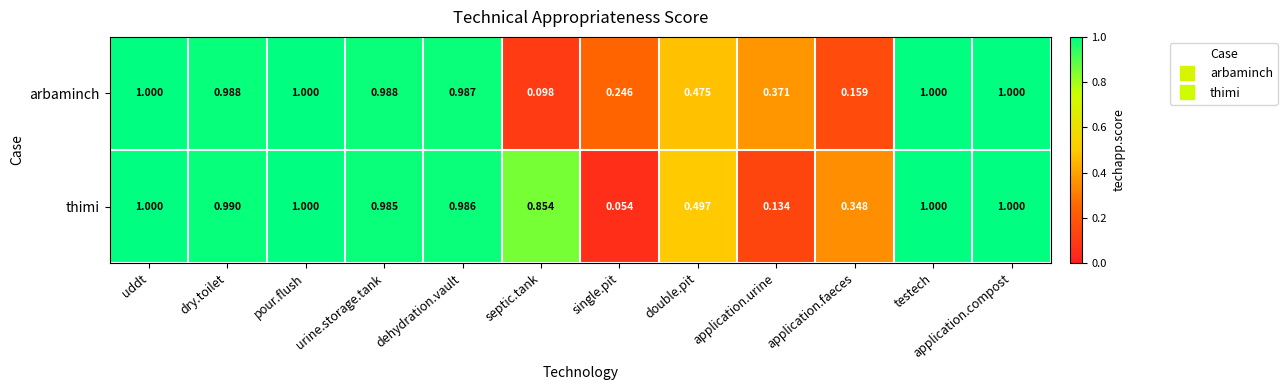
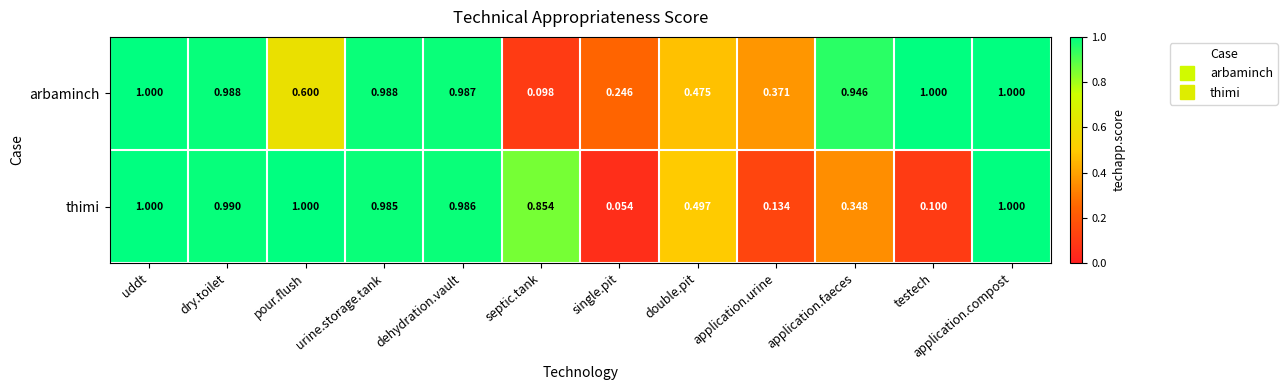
arbaminch, pour.flush: 1.000 -> 0.600
arbaminch, application.faeces: 0.159 -> 0.946
thimi, testech: 1.000 -> 0.100
